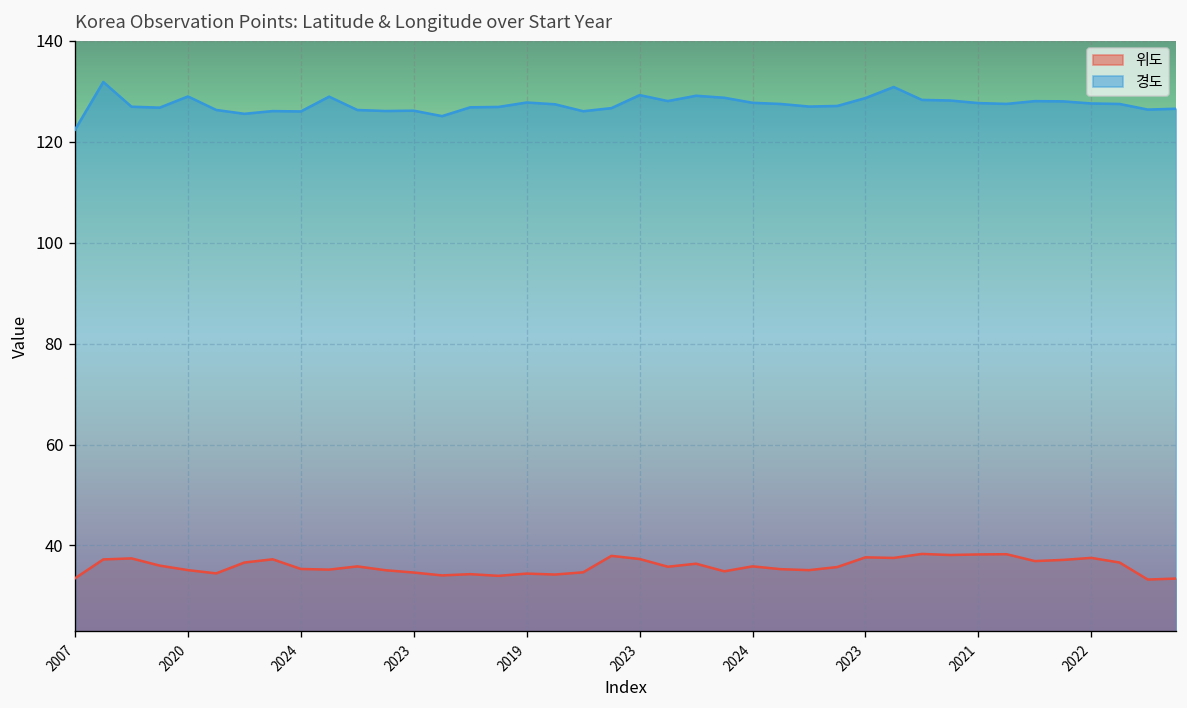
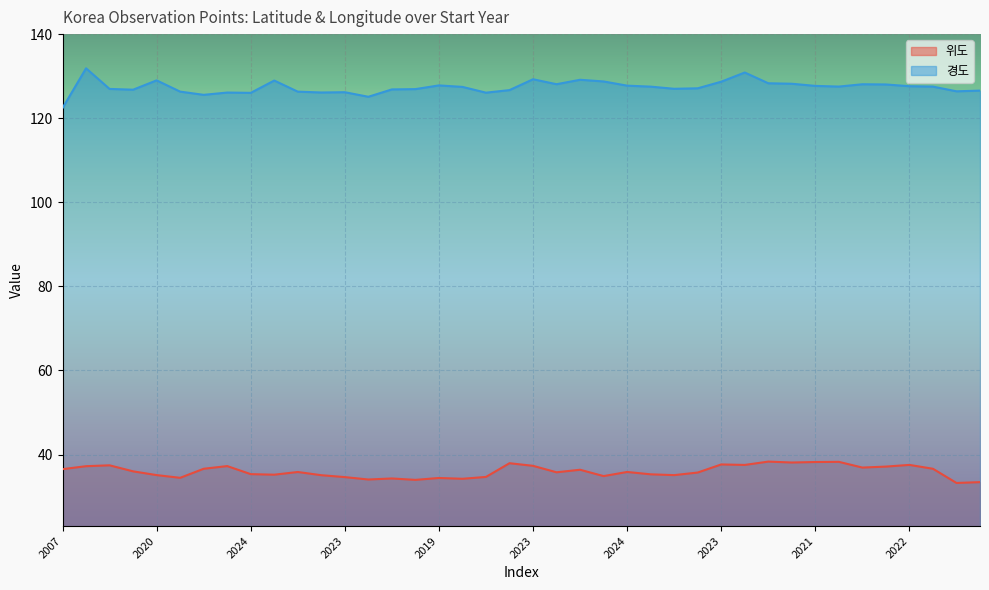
위도, 2007: 33 -> 37
